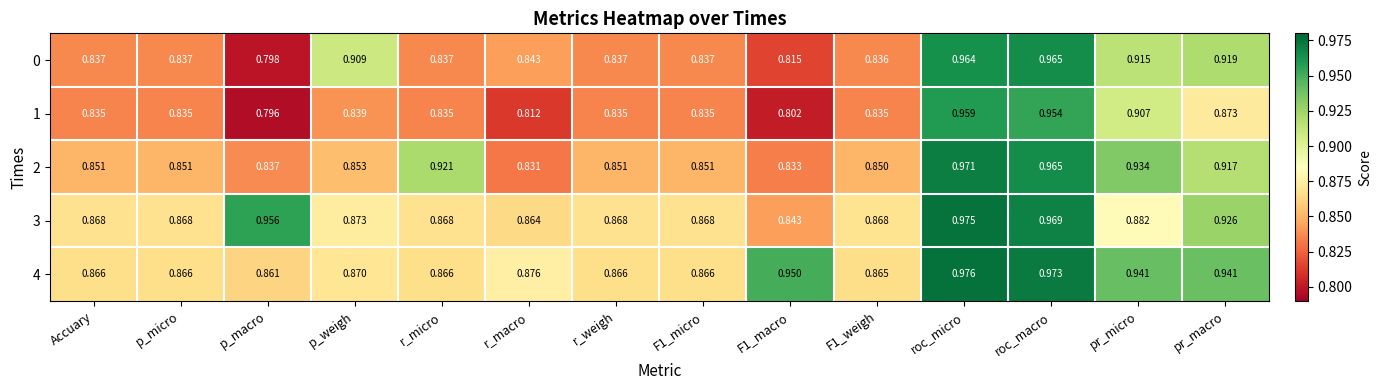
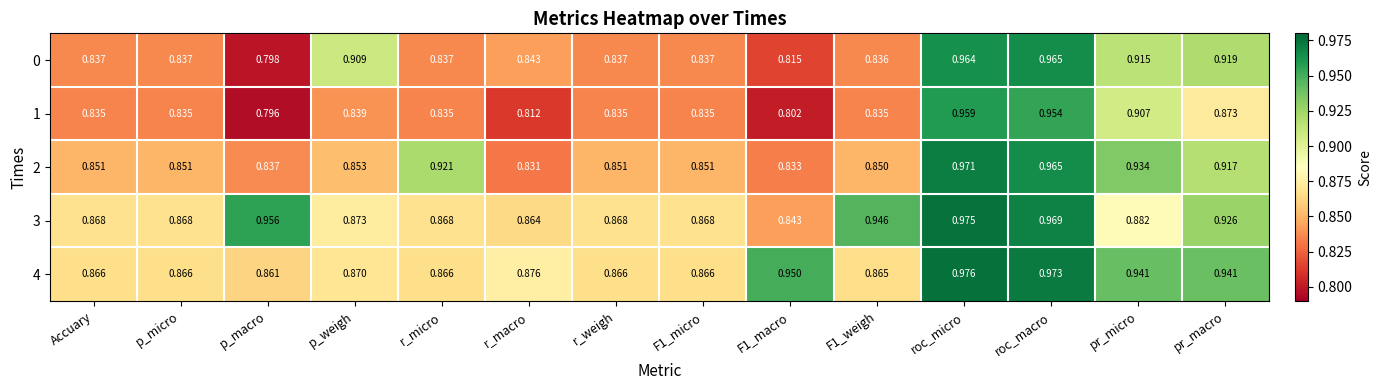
3, F1_weigh: 0.868 -> 0.946
